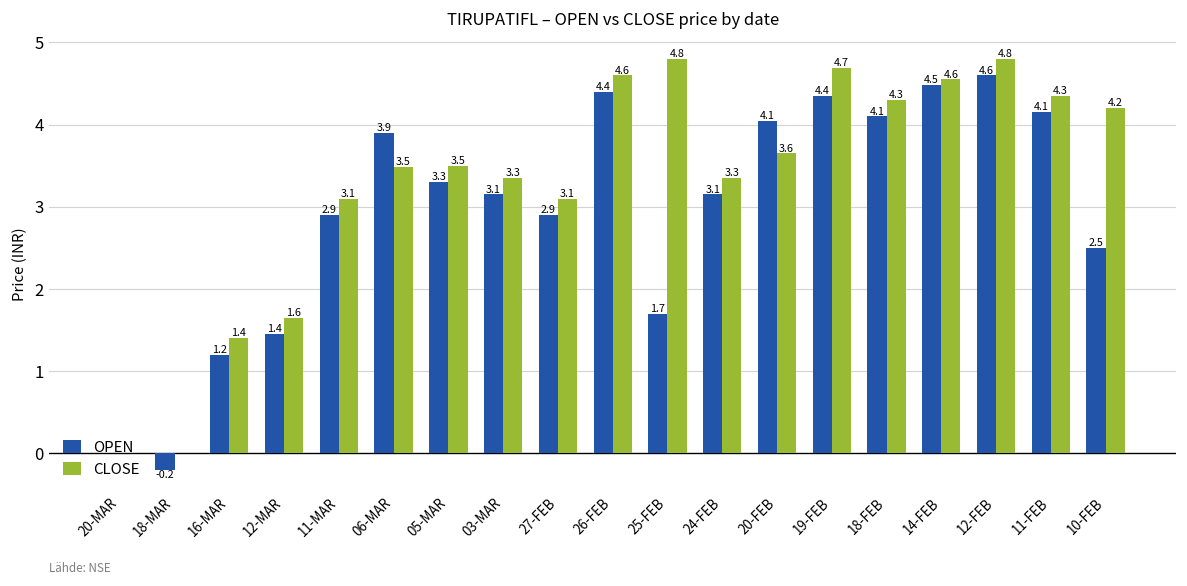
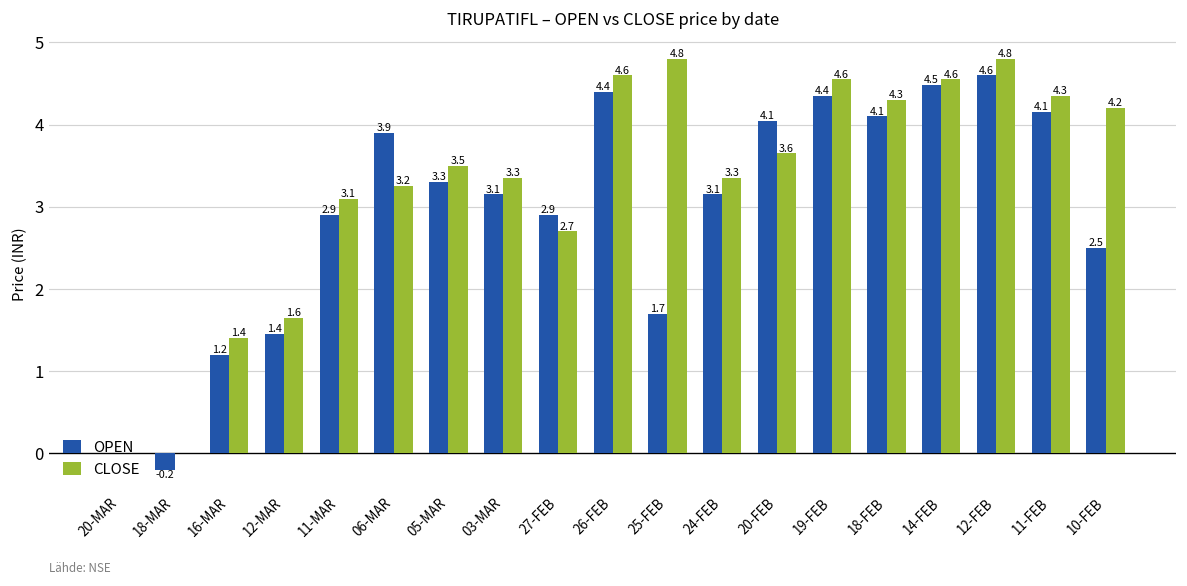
CLOSE, 06-MAR: 3.5 -> 3.2
CLOSE, 27-FEB: 3.1 -> 2.7
CLOSE, 19-FEB: 4.7 -> 4.6
